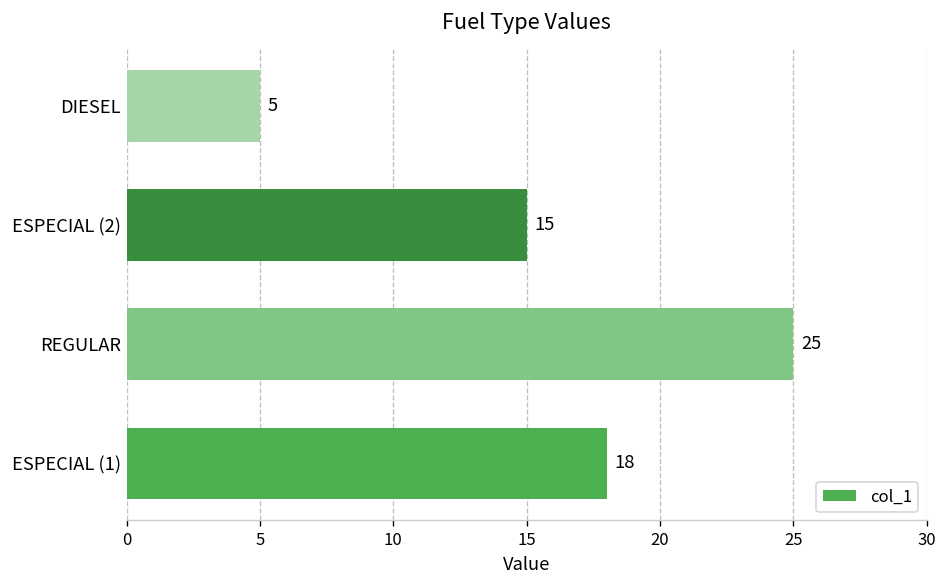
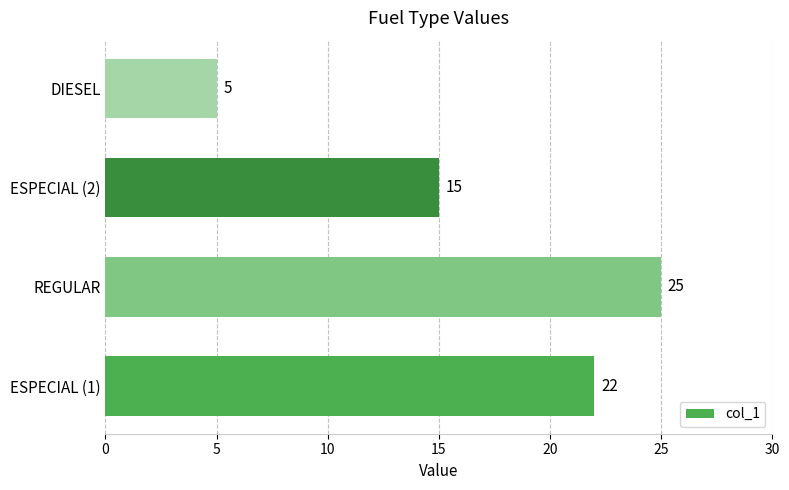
ESPECIAL (1): 18 -> 22
